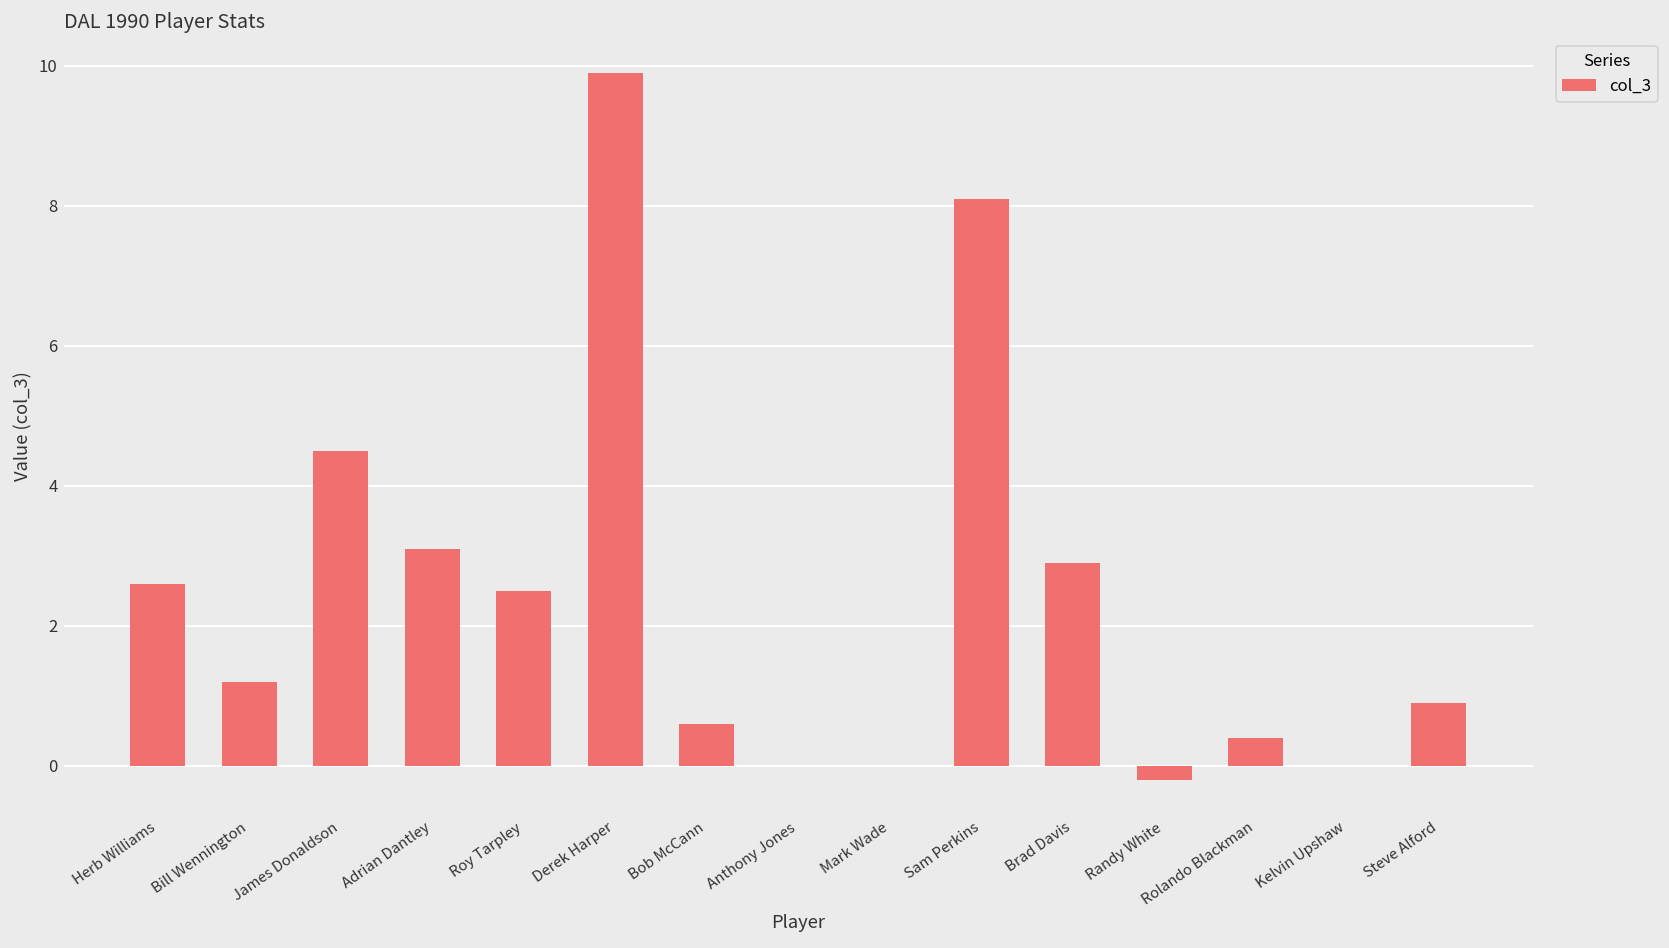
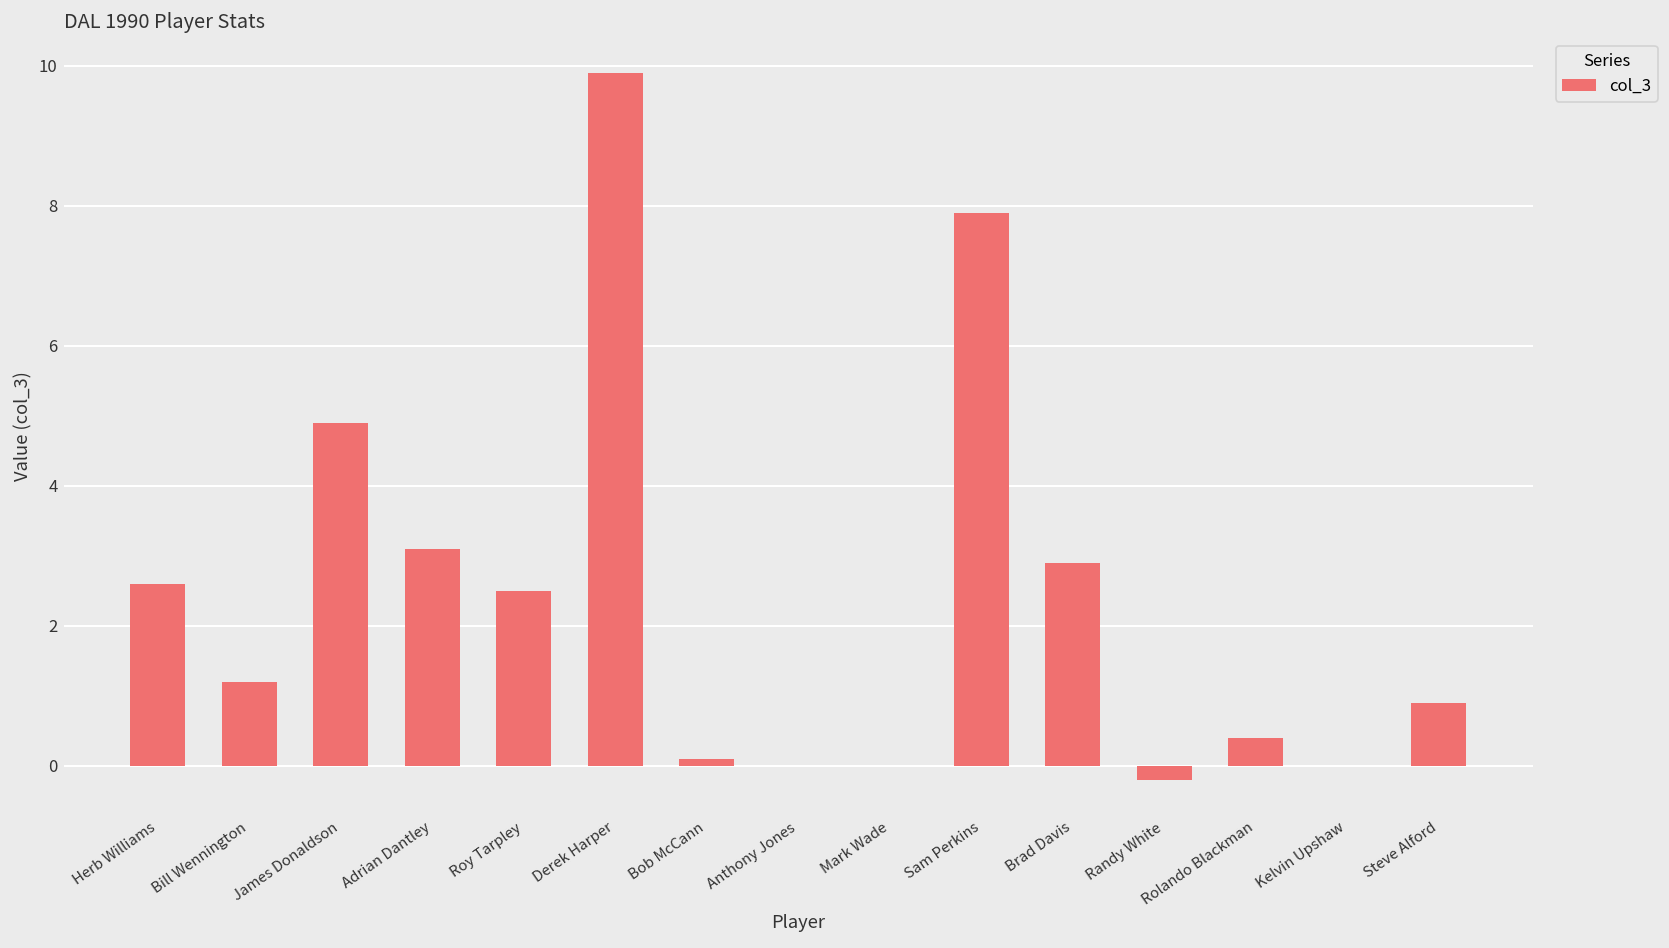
James Donaldson: 4.5 -> 4.9
Bob McCann: 0.6 -> 0.1
Sam Perkins: 8.1 -> 7.9
